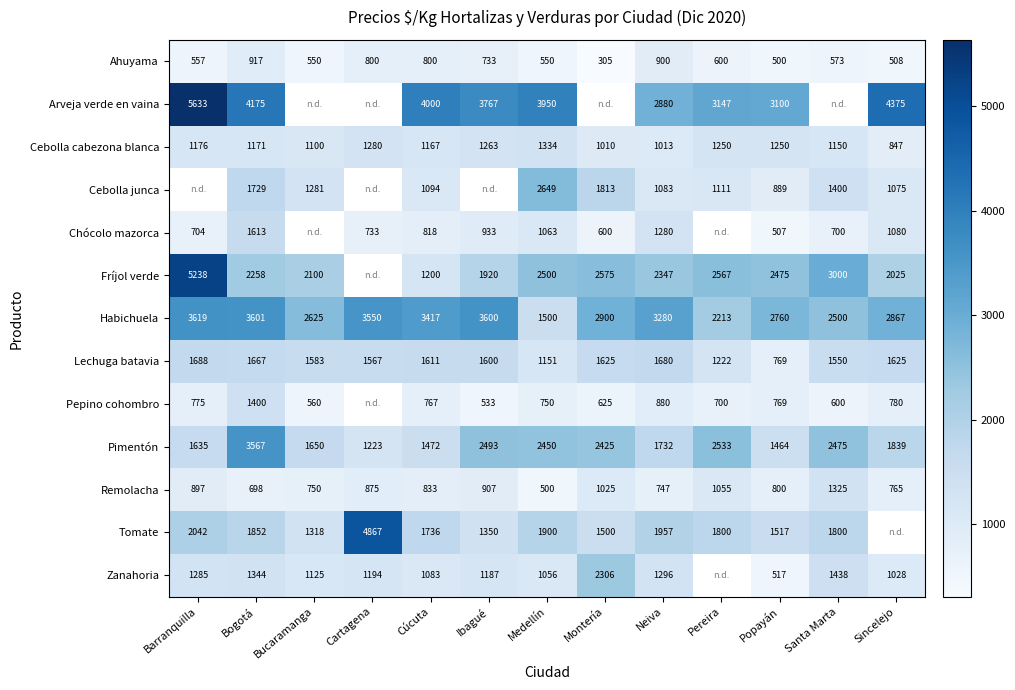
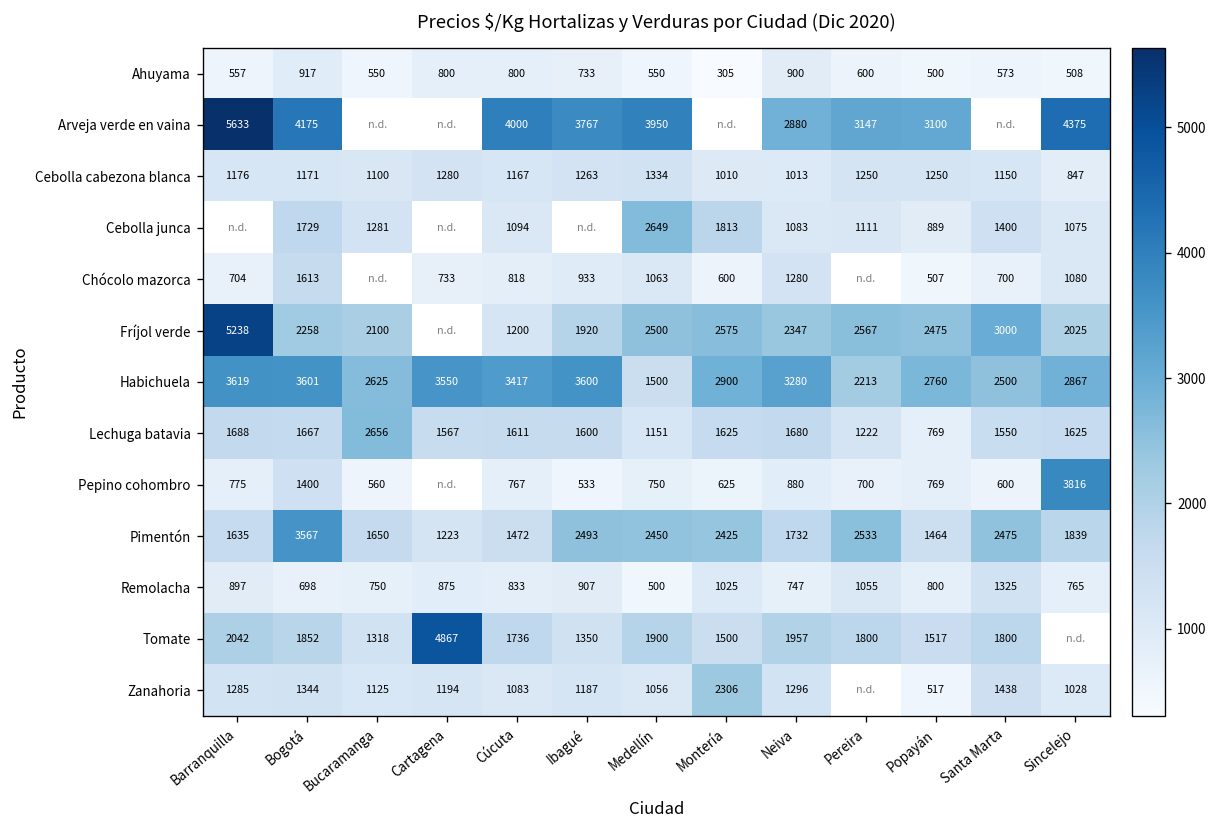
Lechuga batavia, Bucaramanga: 1583 -> 2656
Pepino cohombro, Sincelejo: 780 -> 3816
